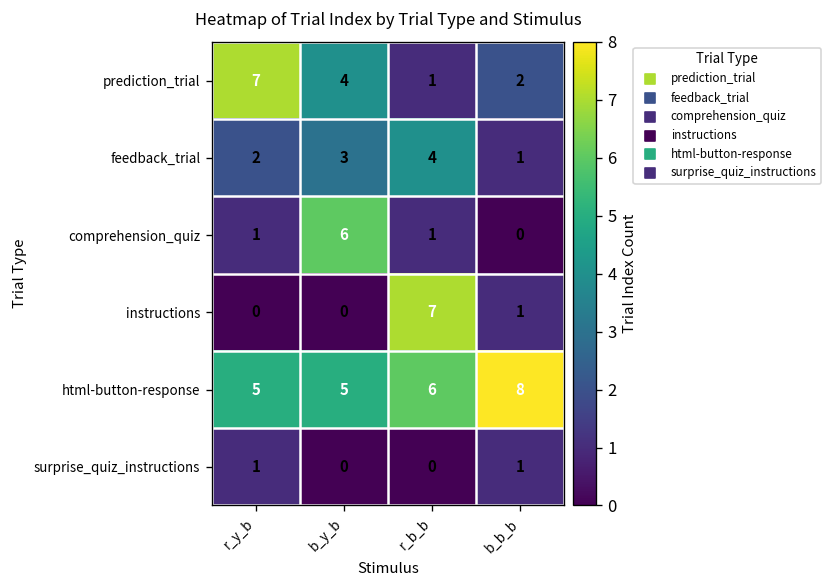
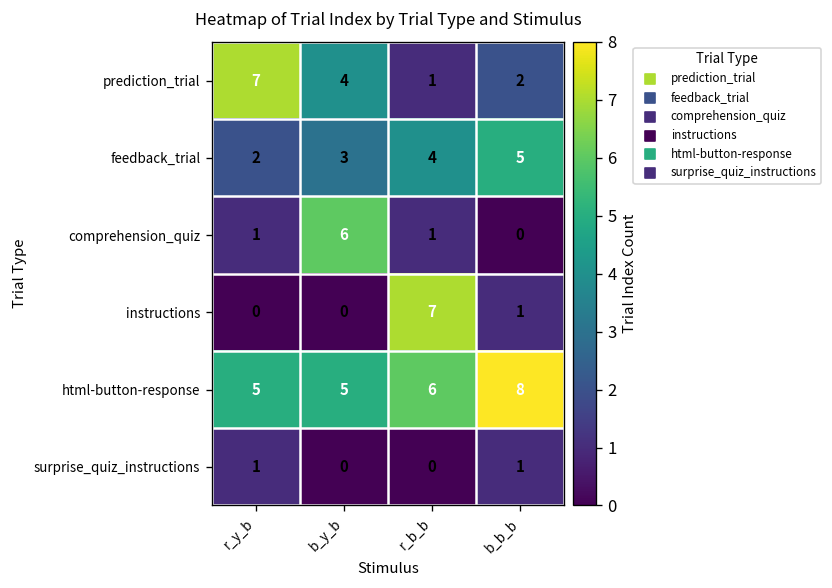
feedback_trial, b_b_b: 1 -> 5
